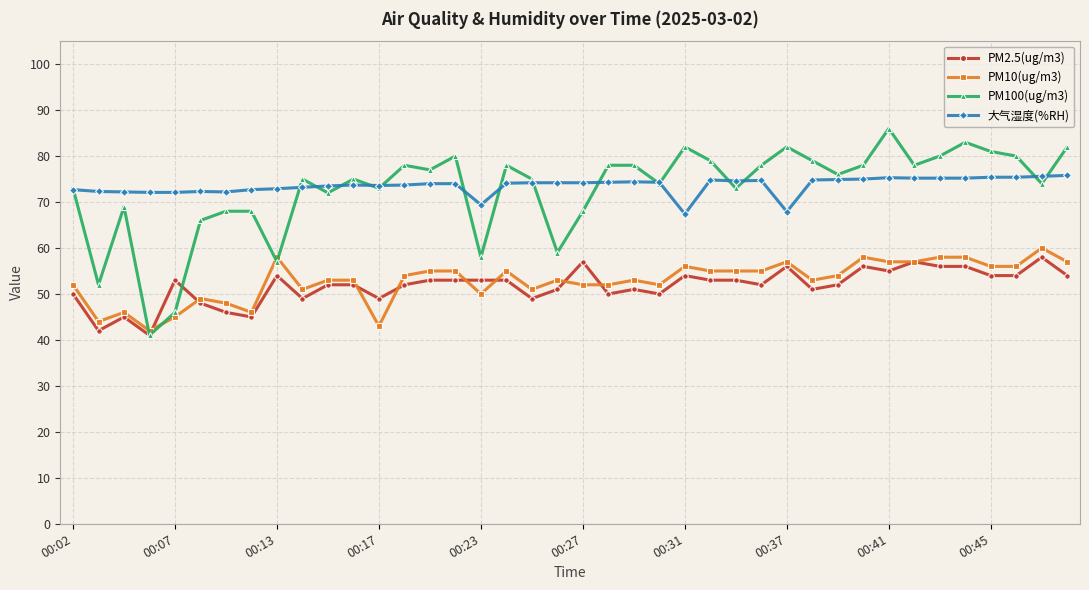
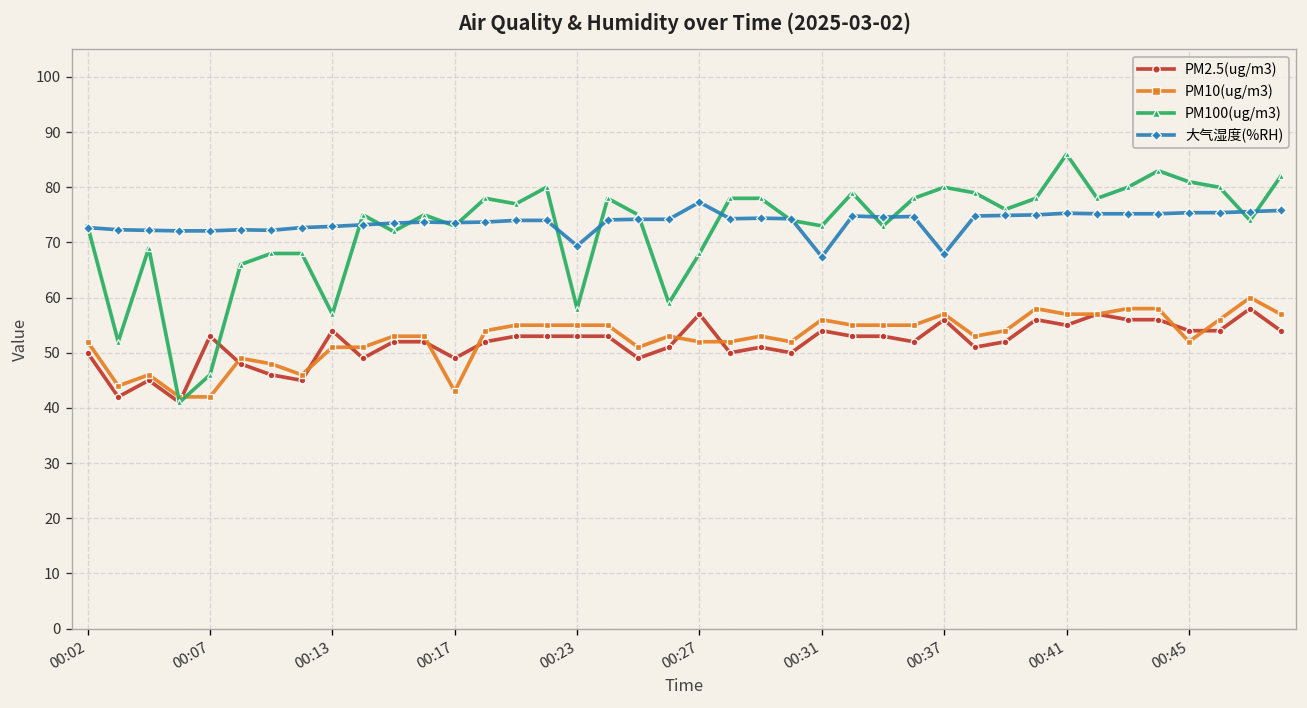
PM10(ug/m3), 00:07: 45 -> 42
PM10(ug/m3), 00:13: 58 -> 51
PM10(ug/m3), 00:23: 50 -> 55
大气湿度(%RH), 00:27: 74 -> 77
PM100(ug/m3), 00:31: 82 -> 73
PM100(ug/m3), 00:37: 82 -> 80
PM10(ug/m3), 00:45: 56 -> 52
